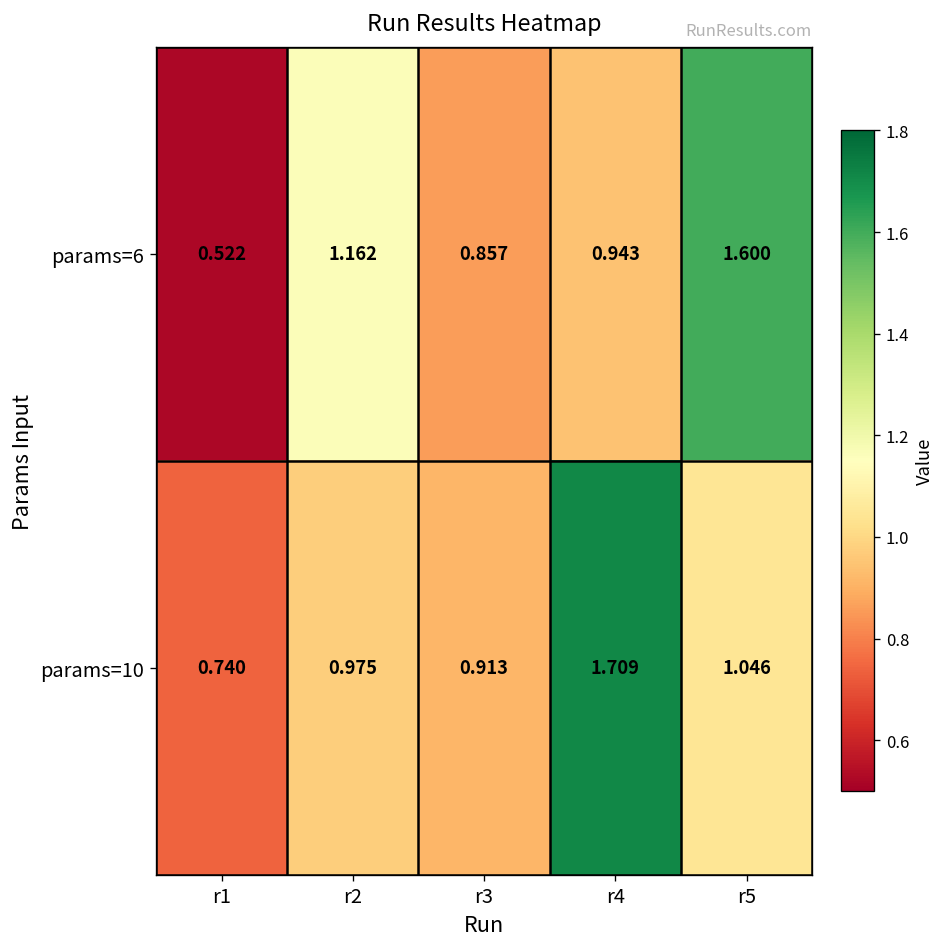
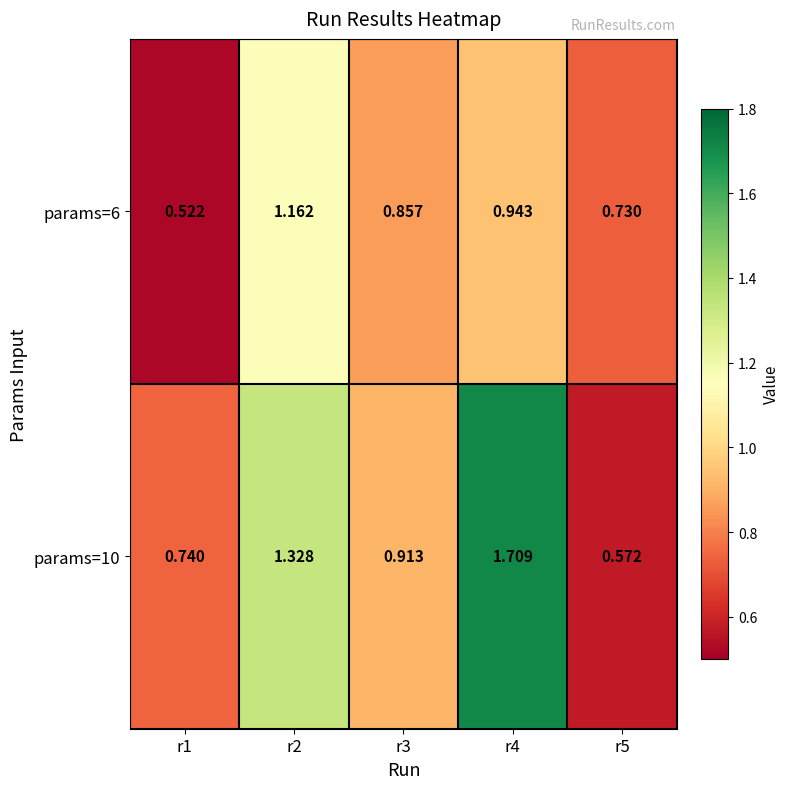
params=6, r5: 1.600 -> 0.730
params=10, r2: 0.975 -> 1.328
params=10, r5: 1.046 -> 0.572
